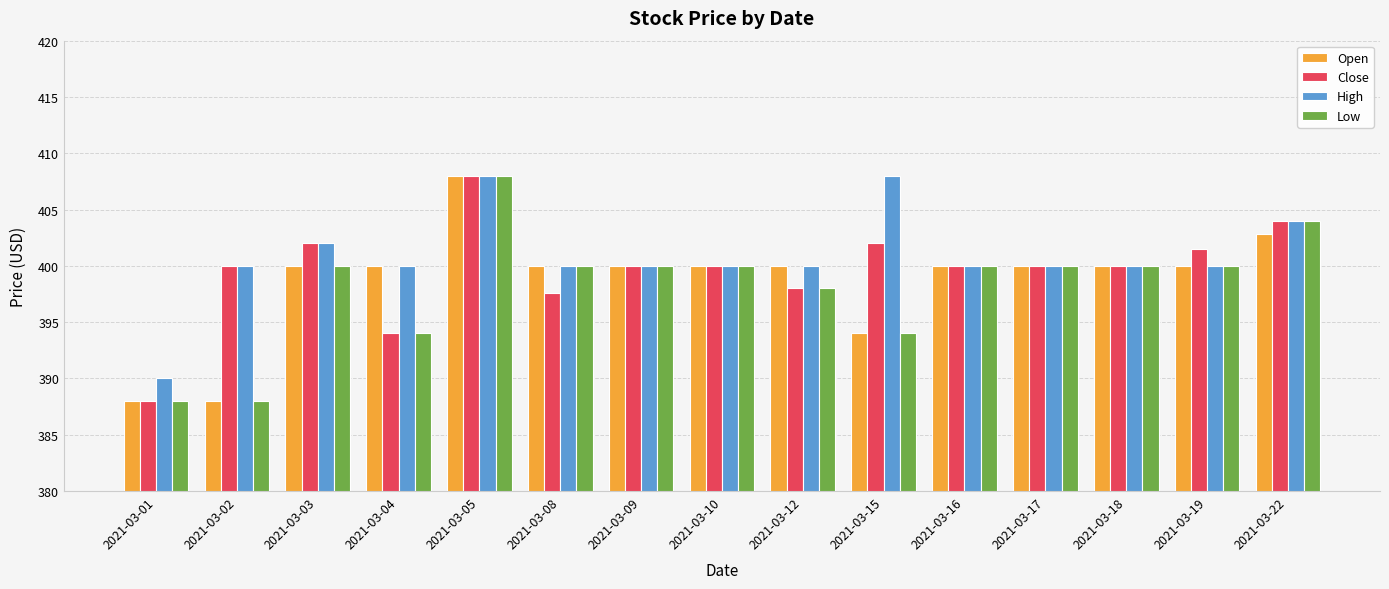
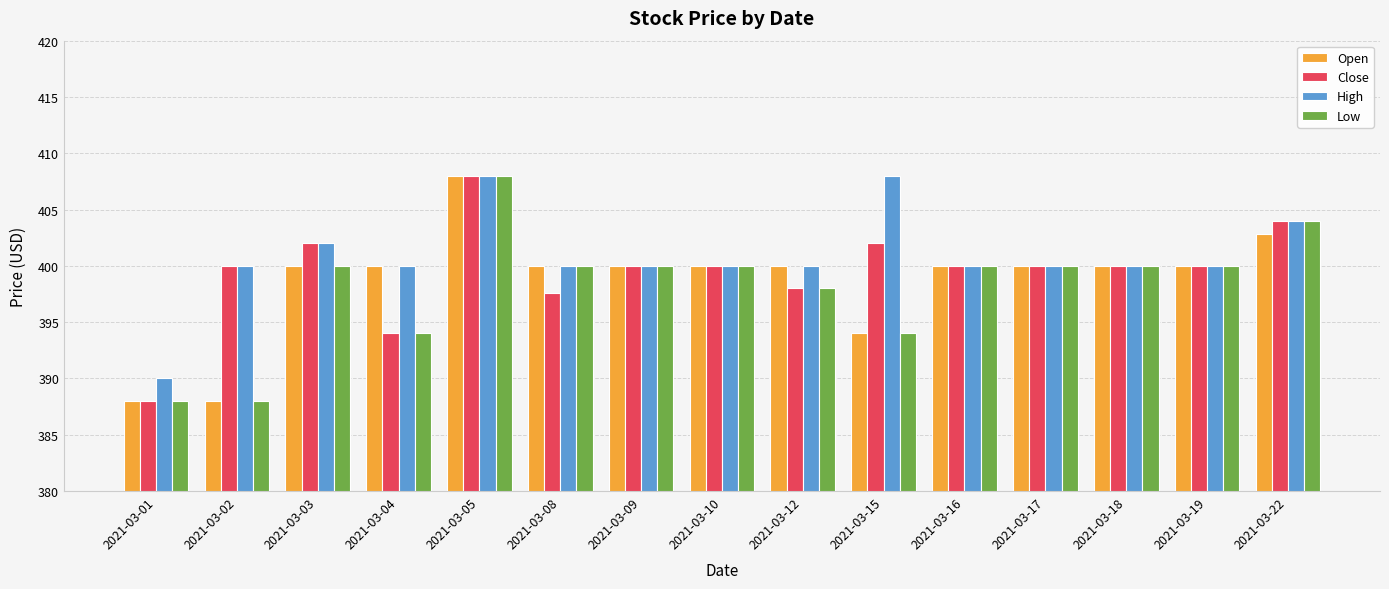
Close, 2021-03-19: 401.5 -> 400.0
